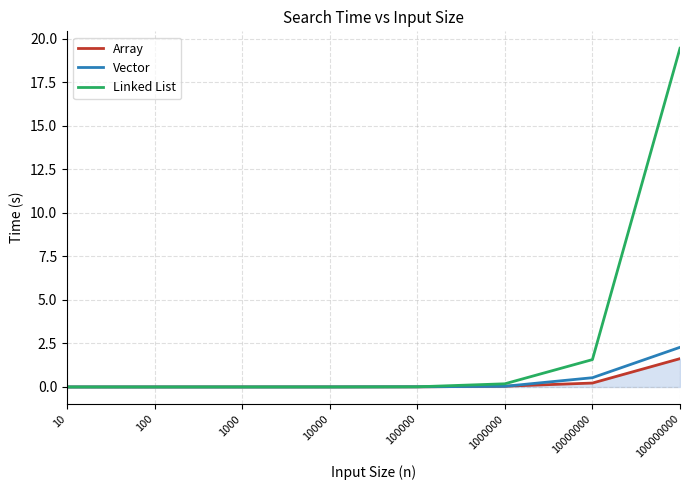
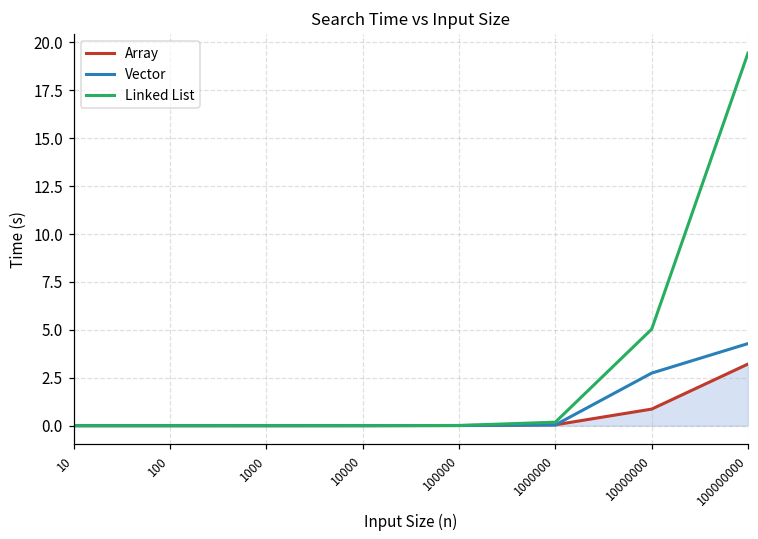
Array, 10000000: 0.2 -> 0.9
Vector, 10000000: 0.5 -> 2.7
Linked List, 10000000: 1.6 -> 5.0
Array, 100000000: 1.6 -> 3.2
Vector, 100000000: 2.3 -> 4.3
